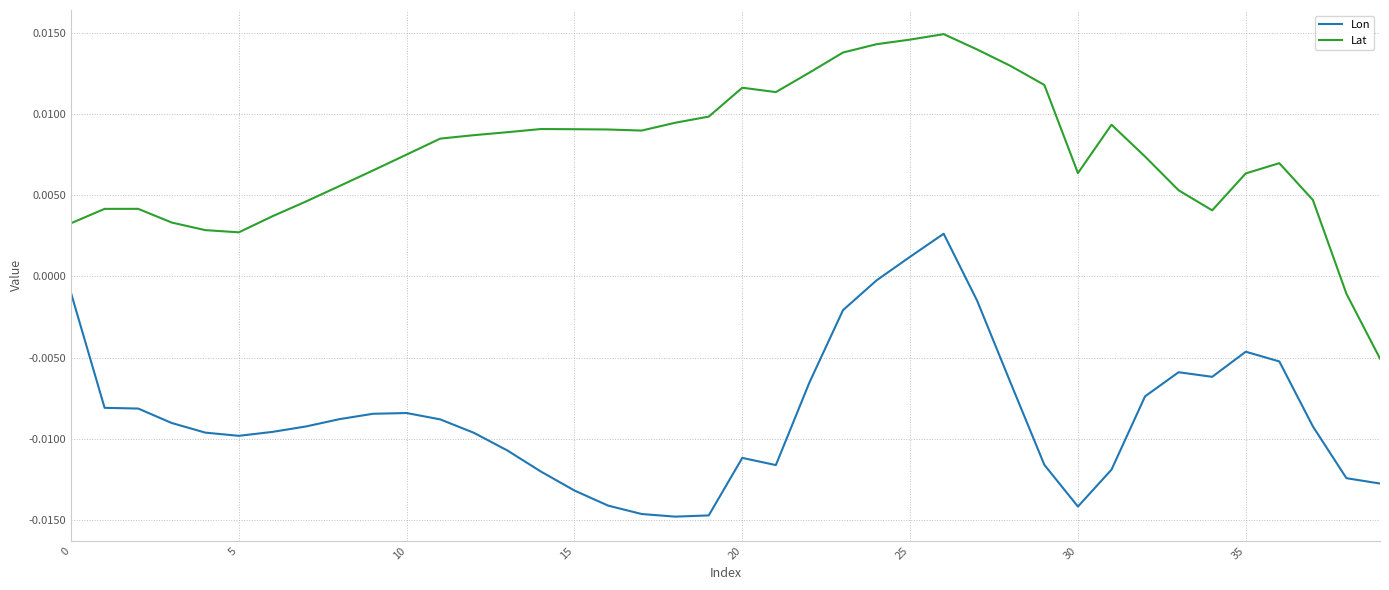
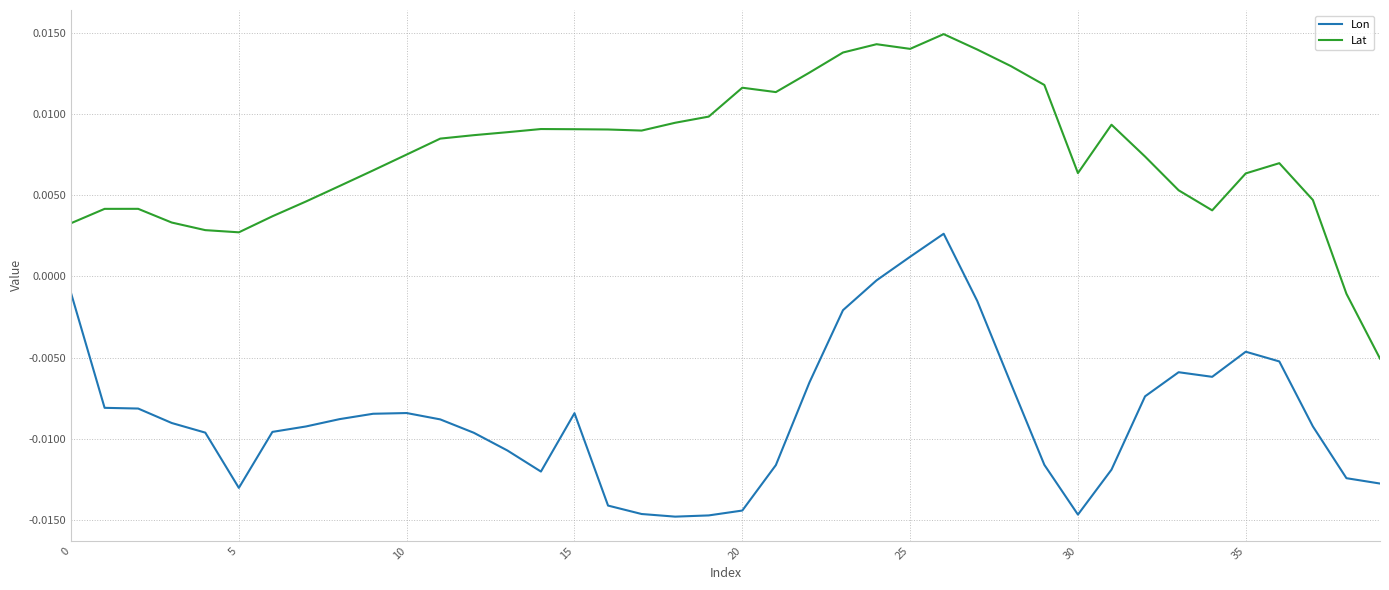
Lon, 5: -0.0098 -> -0.0130
Lon, 15: -0.0132 -> -0.0084
Lon, 20: -0.0112 -> -0.0144
Lat, 25: 0.0146 -> 0.0140
Lon, 30: -0.0142 -> -0.0147
